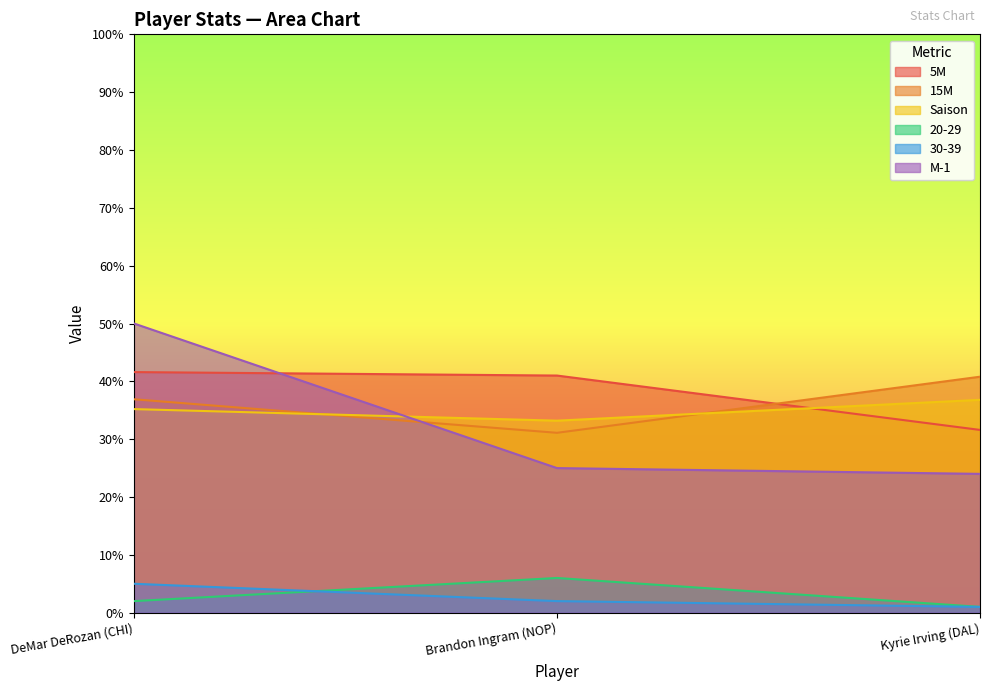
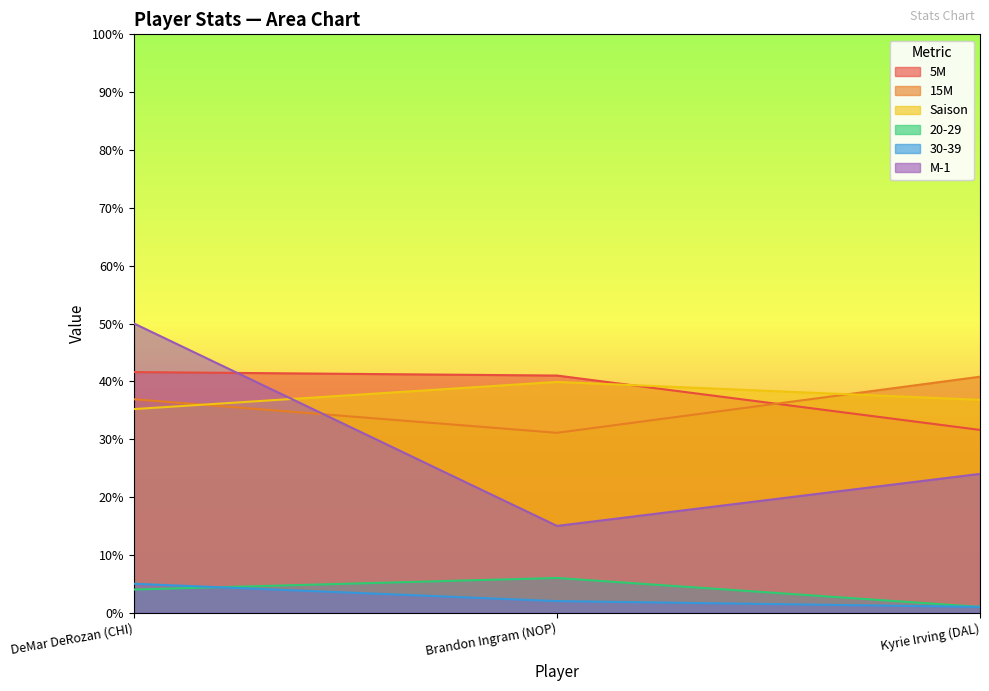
20-29, DeMar DeRozan (CHI): 2% -> 4%
Saison, Brandon Ingram (NOP): 33% -> 40%
M-1, Brandon Ingram (NOP): 25% -> 15%
